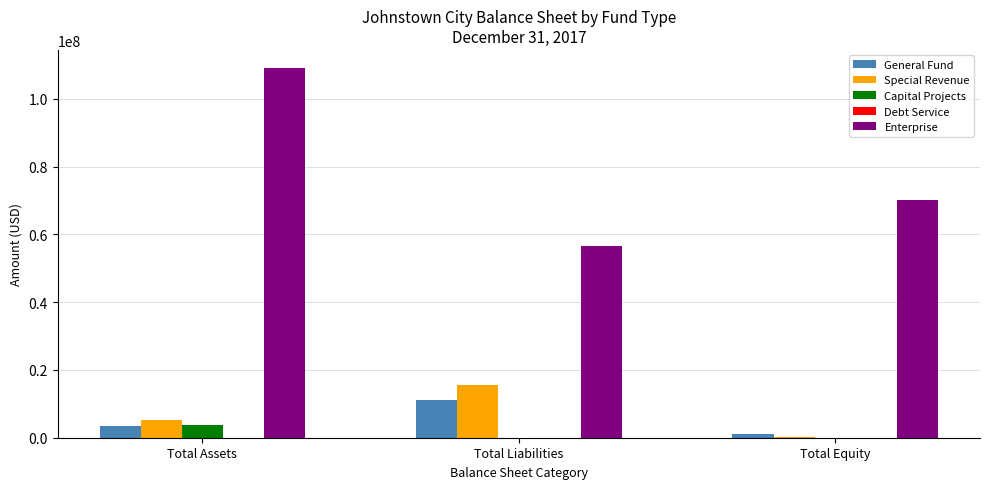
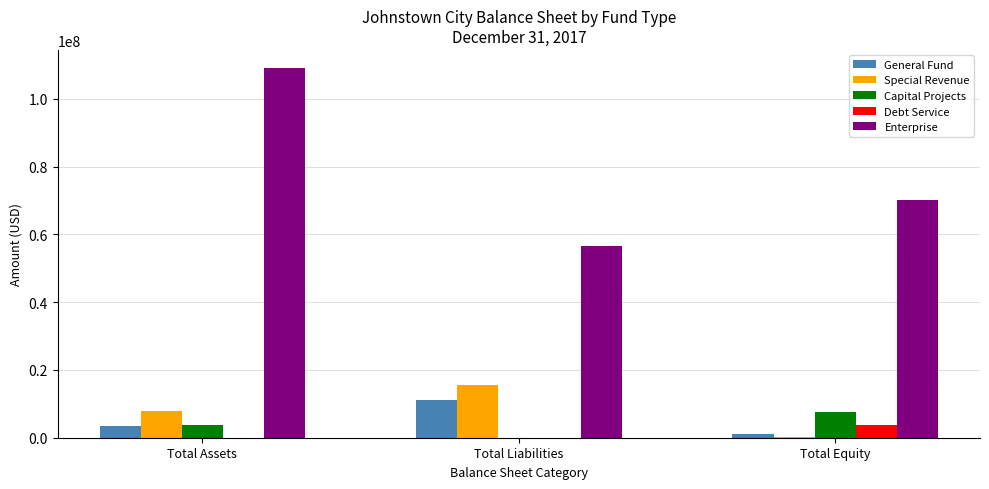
Special Revenue, Total Assets: 5000000 -> 8000000
Capital Projects, Total Equity: 0 -> 8000000
Debt Service, Total Equity: 0 -> 4000000
